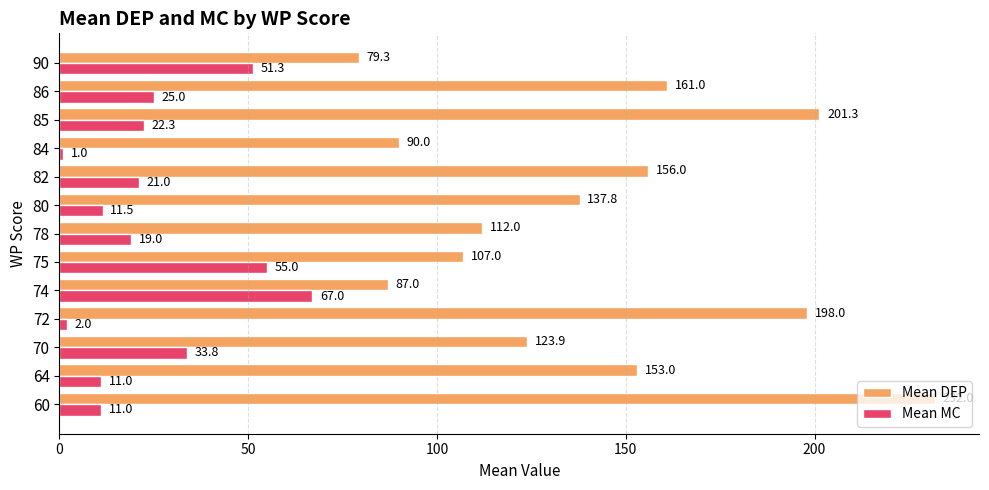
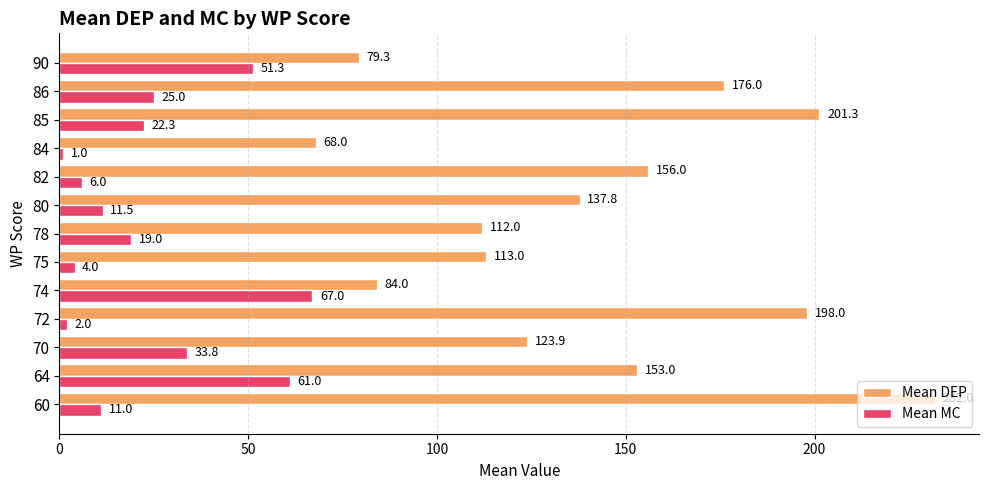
Mean DEP, 86: 161.0 -> 176.0
Mean DEP, 84: 90.0 -> 68.0
Mean MC, 82: 21.0 -> 6.0
Mean DEP, 75: 107.0 -> 113.0
Mean MC, 75: 55.0 -> 4.0
Mean DEP, 74: 87.0 -> 84.0
Mean MC, 64: 11.0 -> 61.0
